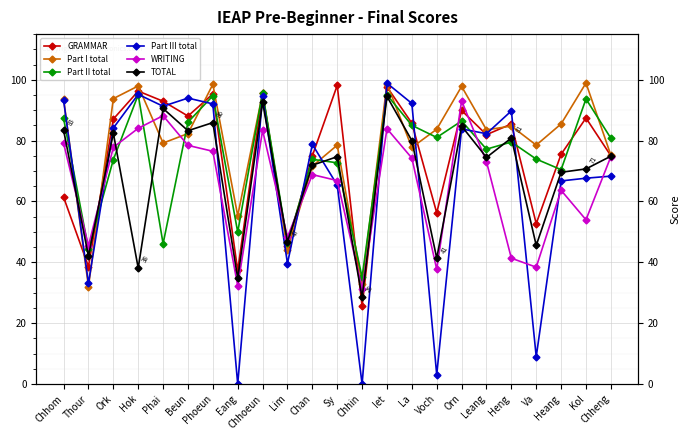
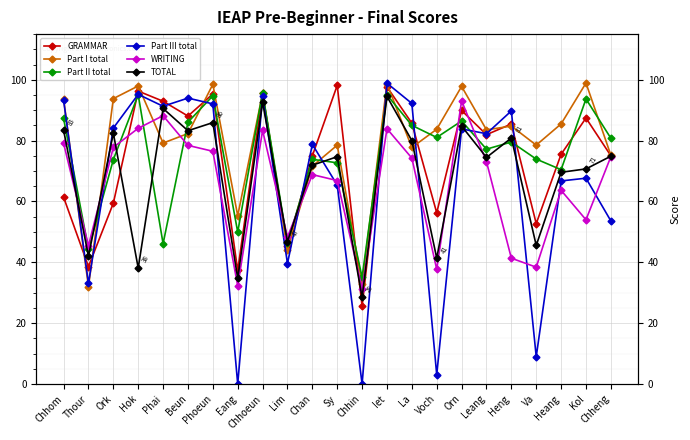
GRAMMAR, Ork: 87 -> 59
Part III total, Chheng: 68 -> 54
